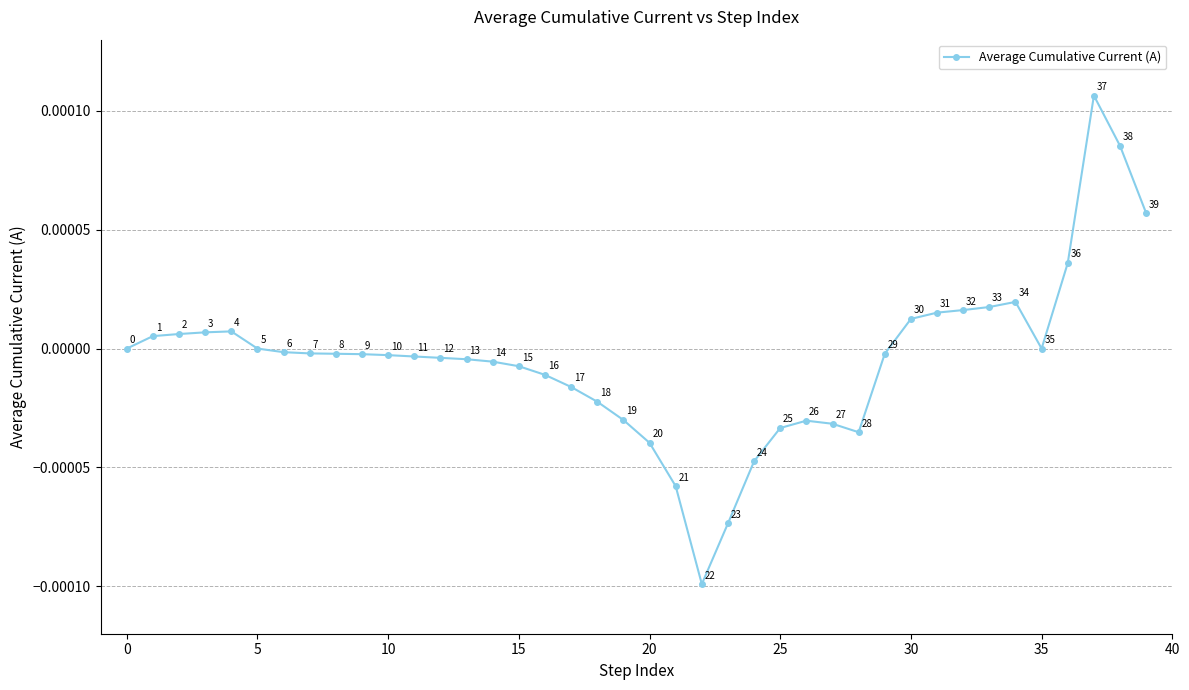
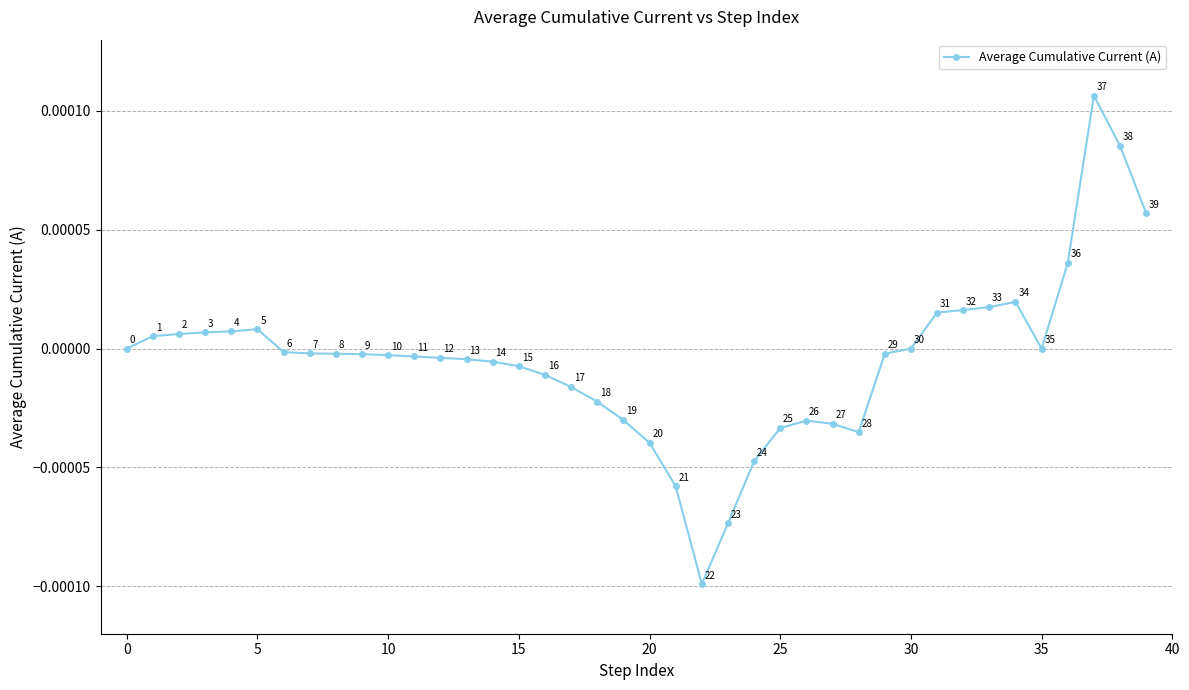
5: 0.00000 -> 0.00001
30: 0.00001 -> 0.00000
